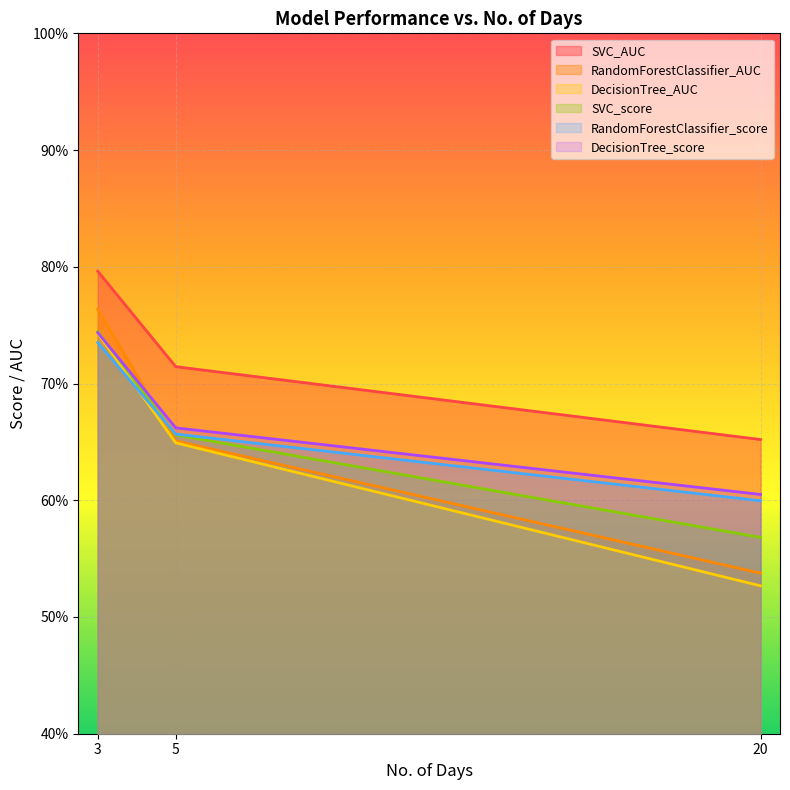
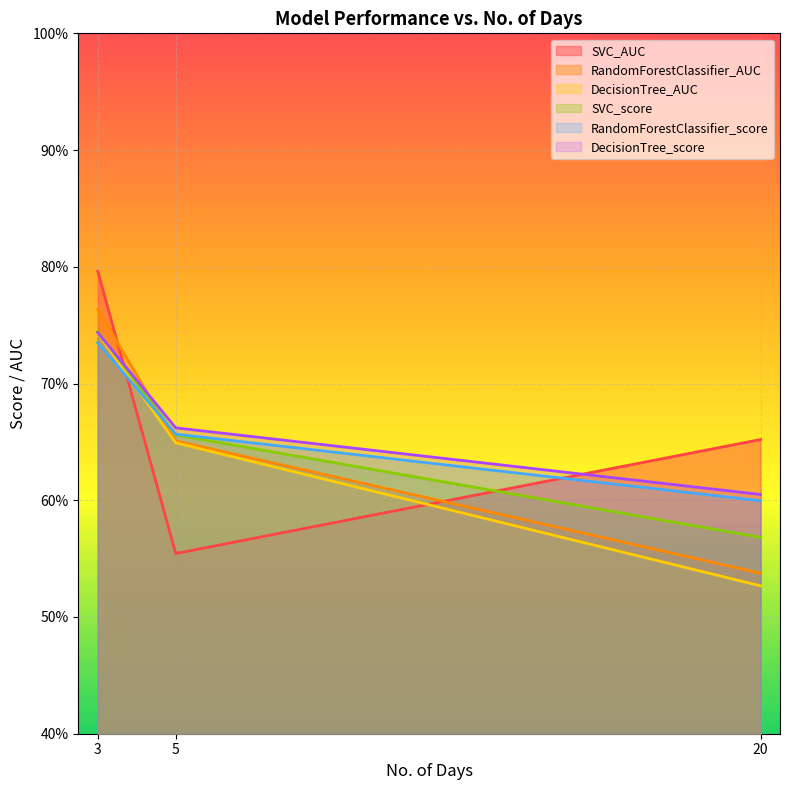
SVC_AUC, 5: 71.4% -> 55.4%
